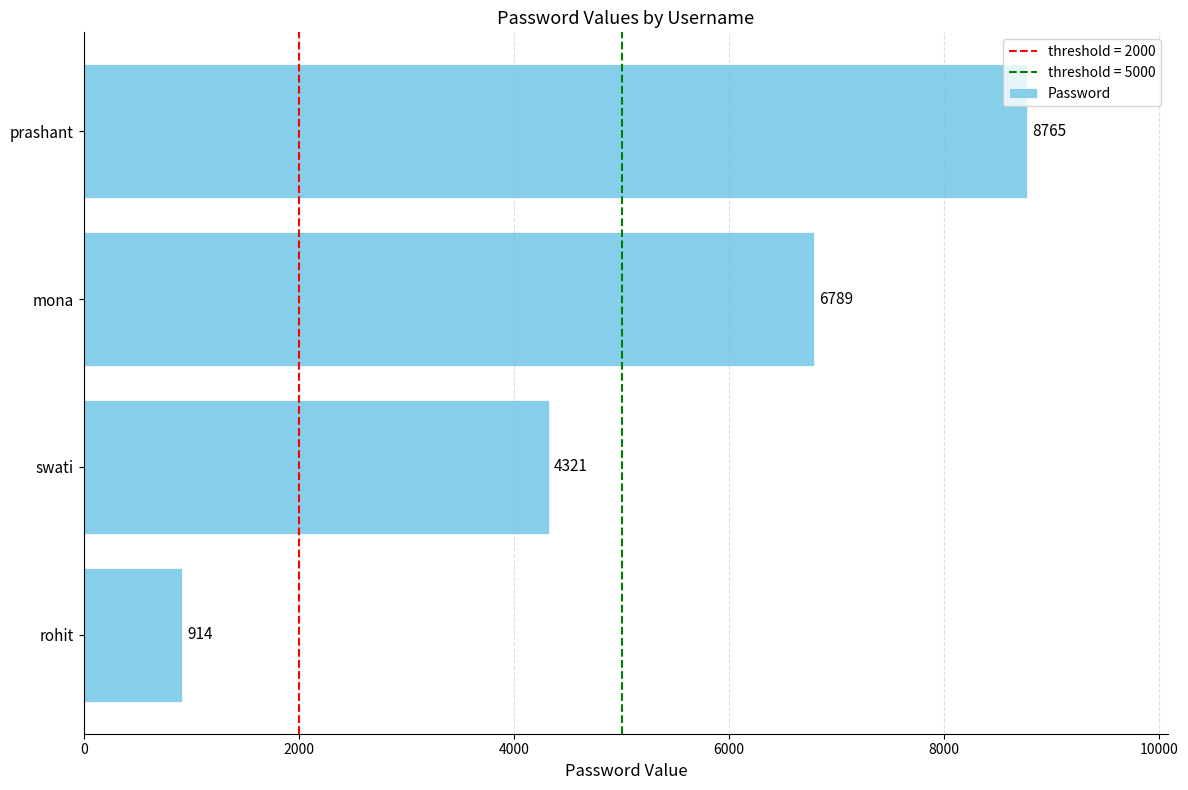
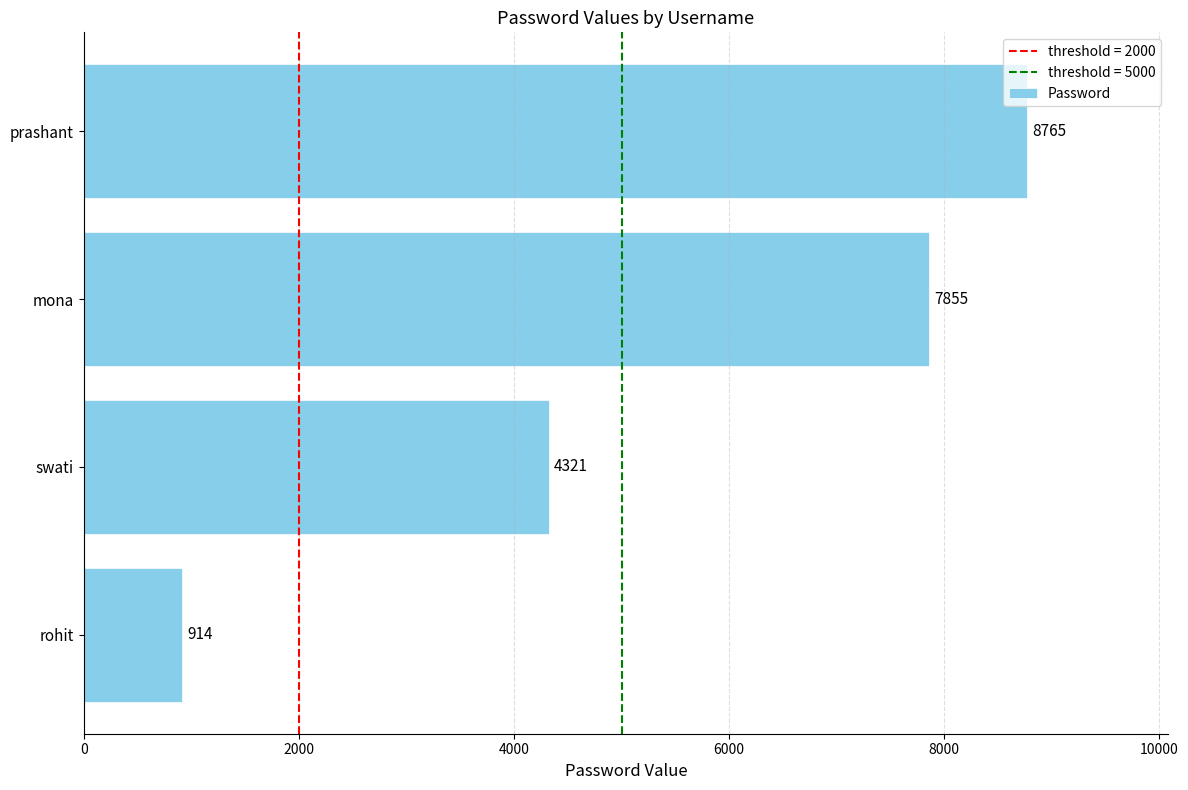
mona: 6789 -> 7855
